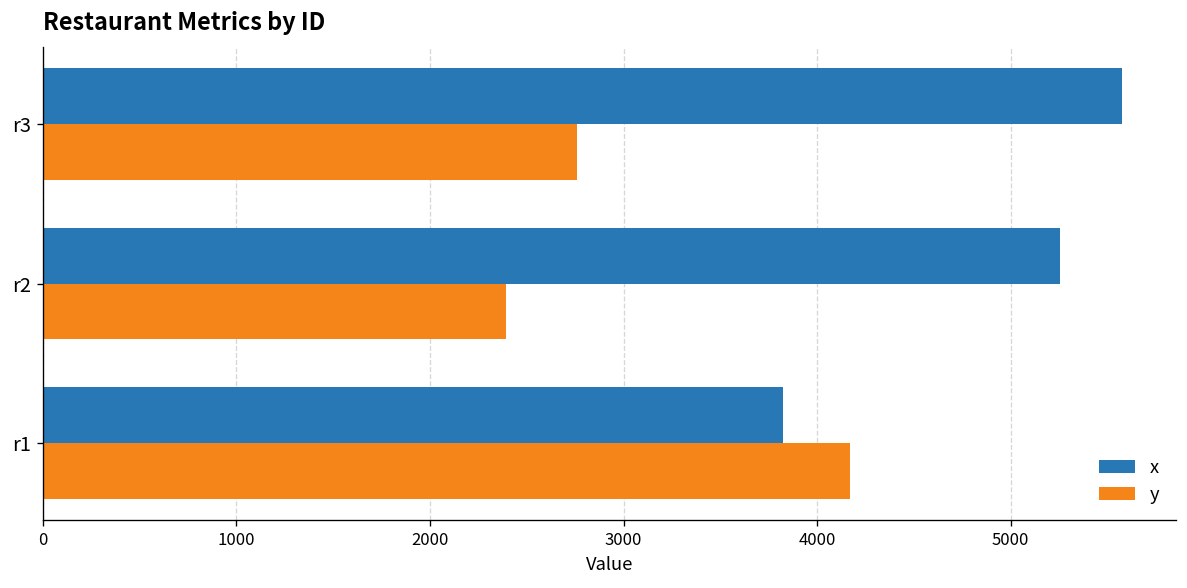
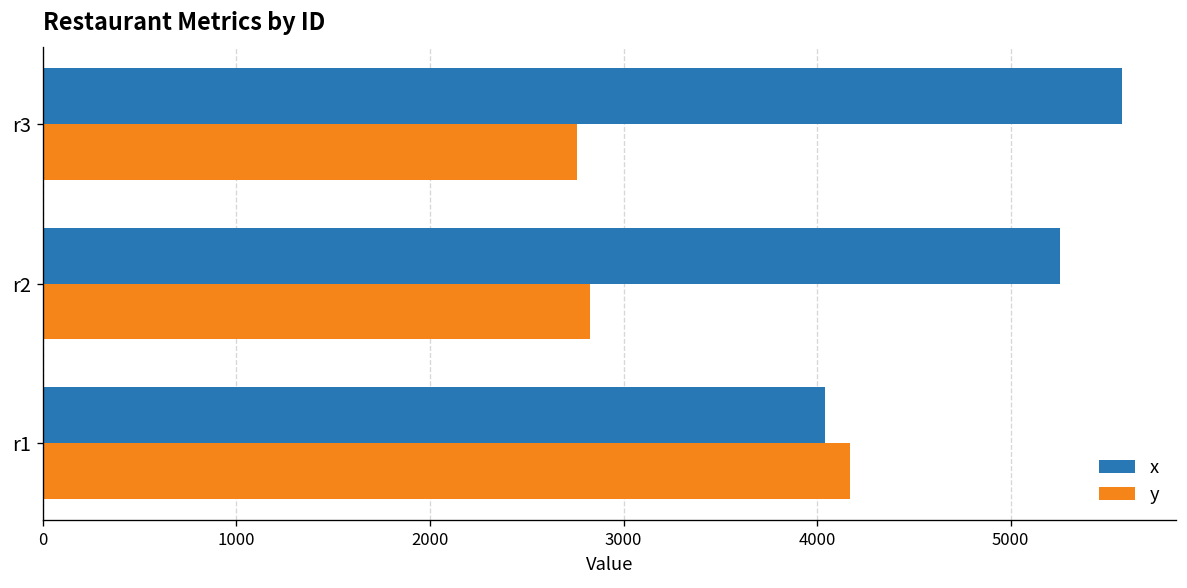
y, r2: 2390 -> 2830
x, r1: 3830 -> 4040
